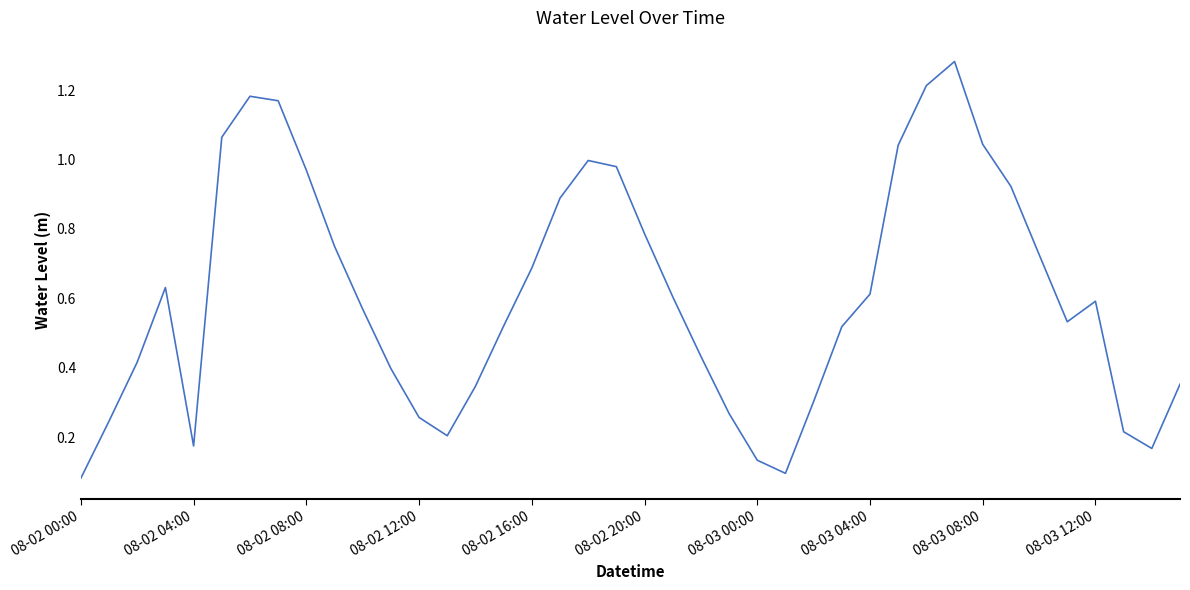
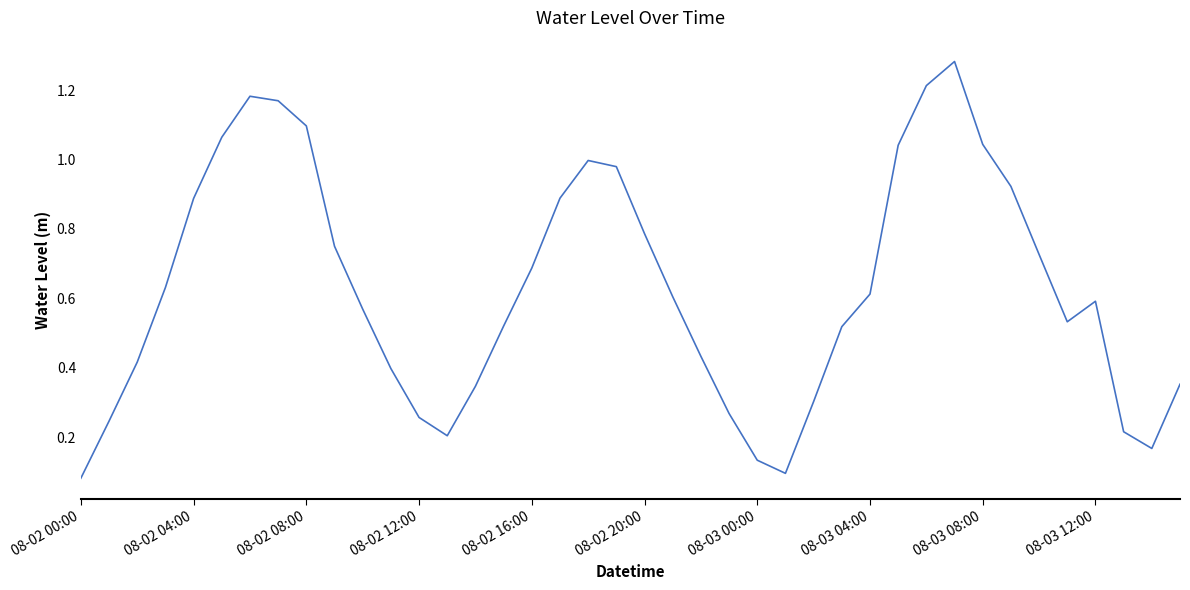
08-02 04:00: 0.17 -> 0.89
08-02 08:00: 0.97 -> 1.10
